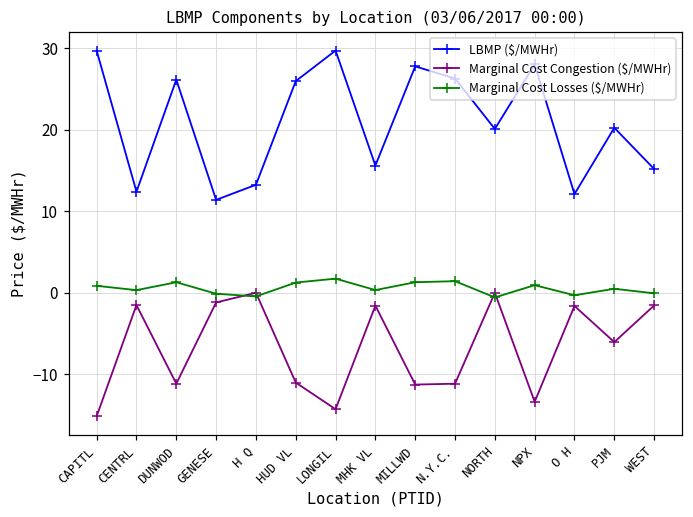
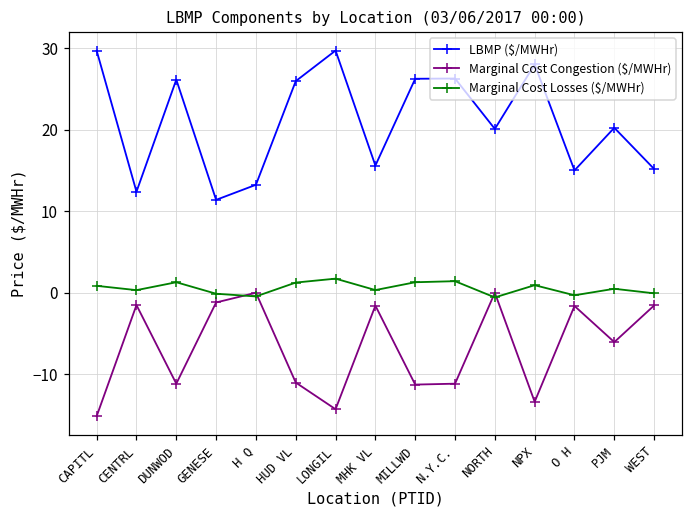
LBMP ($/MWHr), MILLWD: 28 -> 26
LBMP ($/MWHr), O H: 12 -> 15
